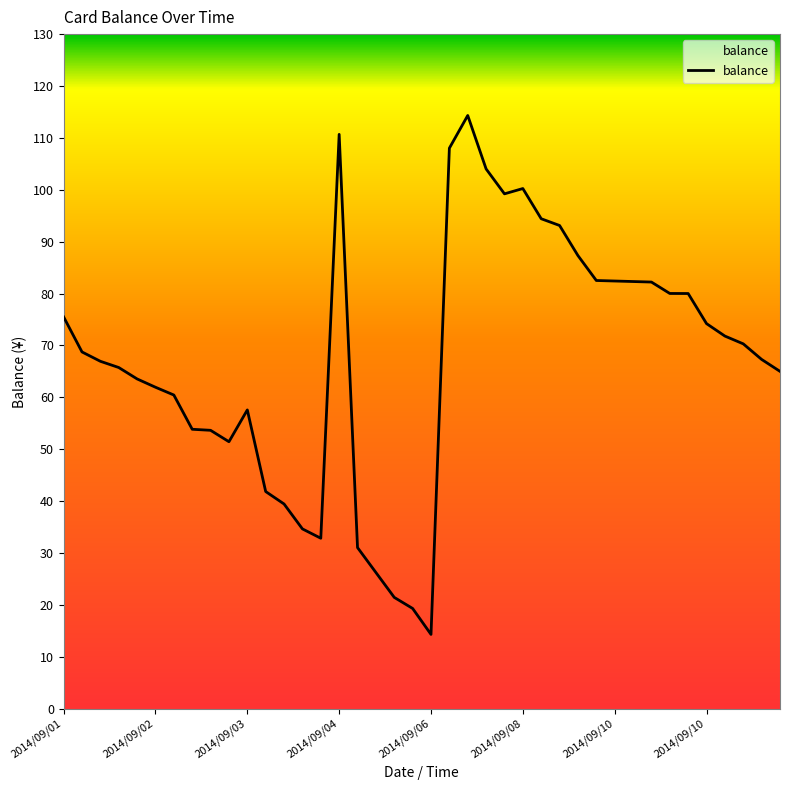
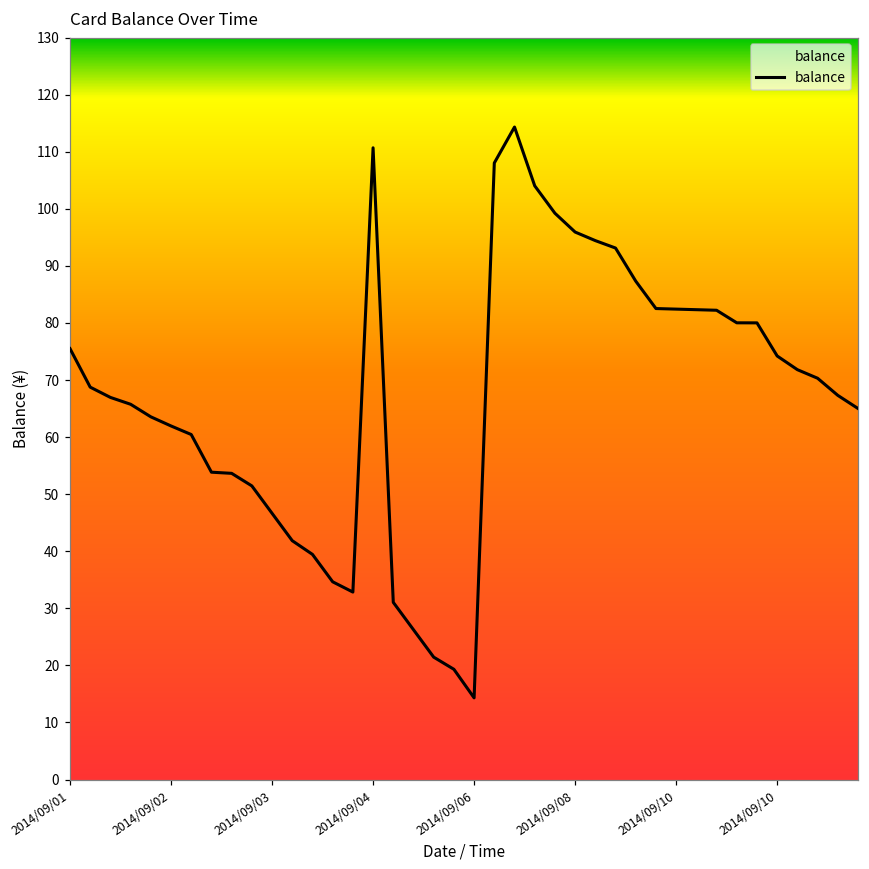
2014/09/03: 58 -> 47
2014/09/08: 100 -> 96
